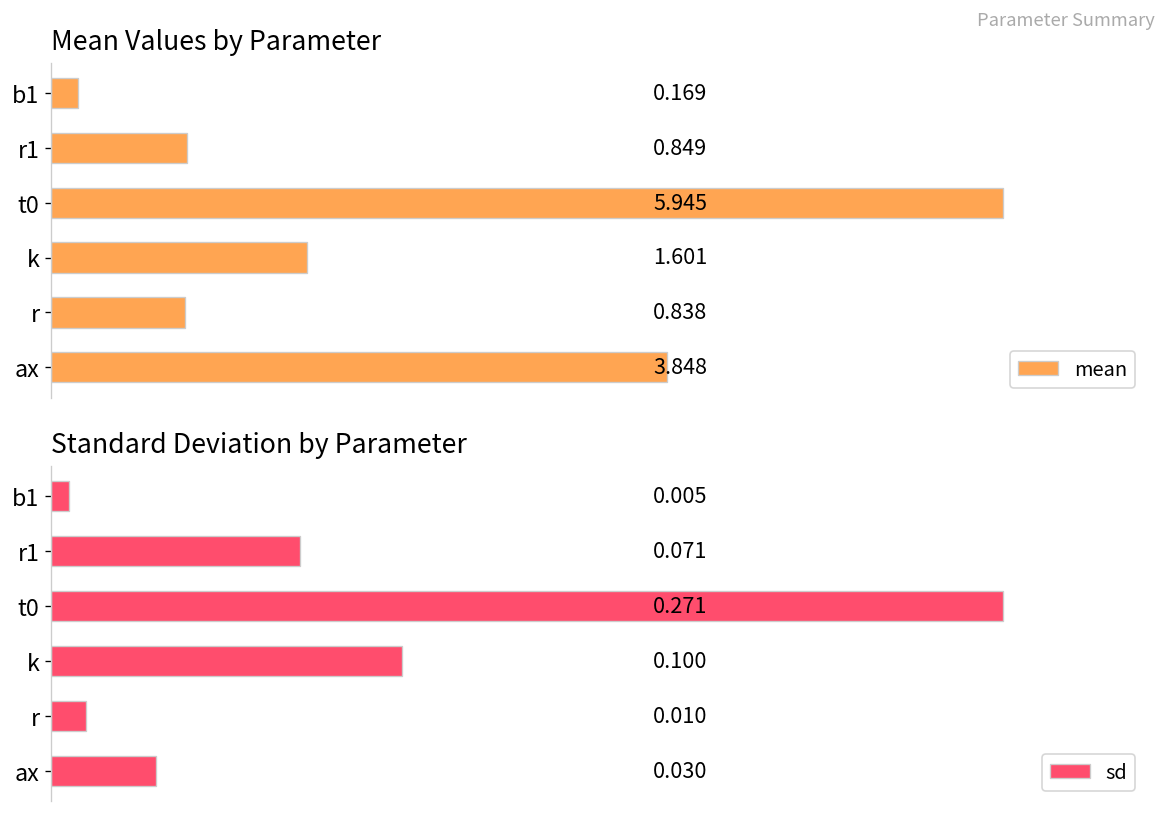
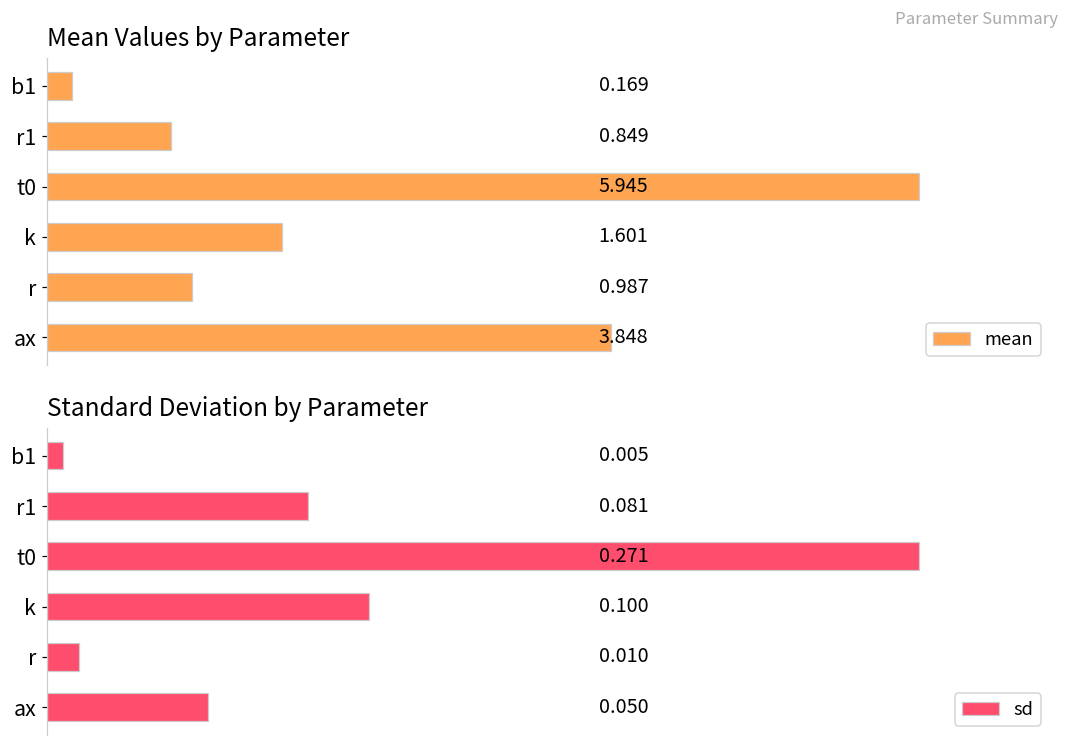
Mean Values by Parameter, r: 0.838 -> 0.987
Standard Deviation by Parameter, r1: 0.071 -> 0.081
Standard Deviation by Parameter, ax: 0.030 -> 0.050
